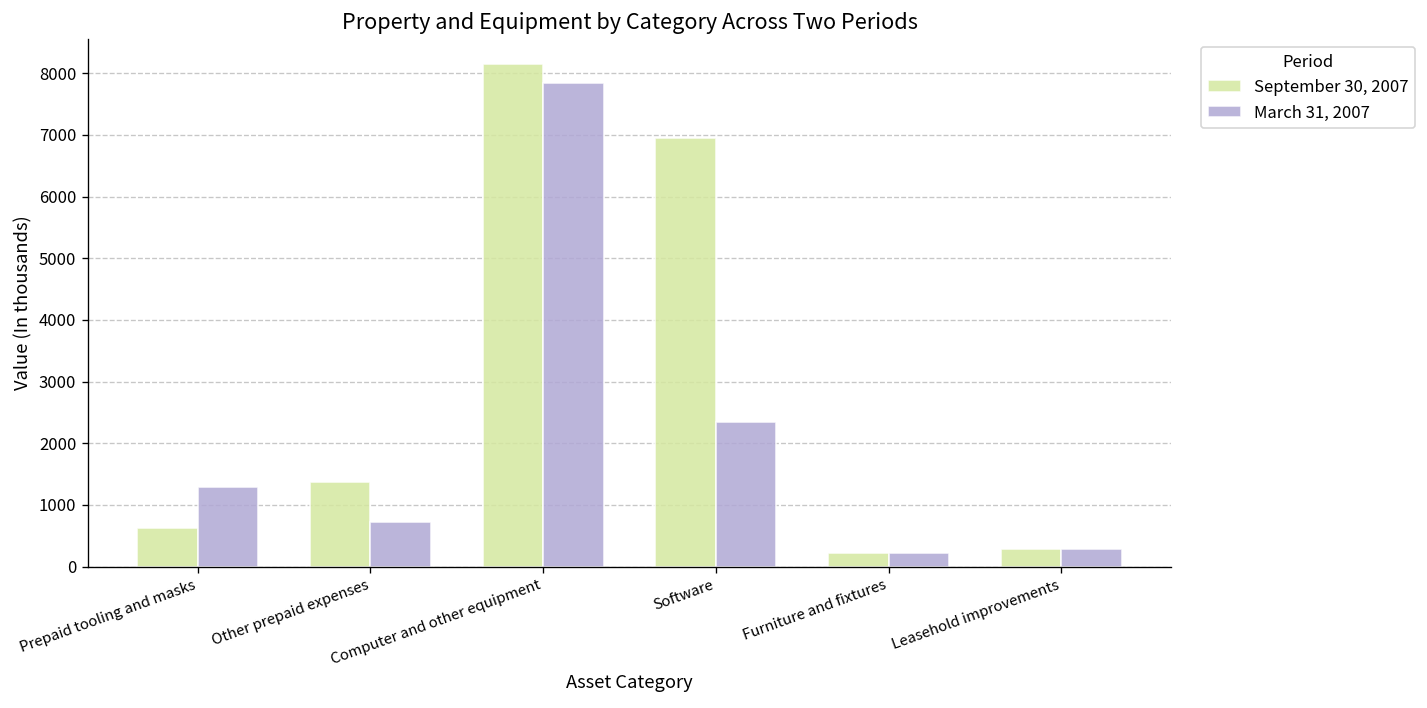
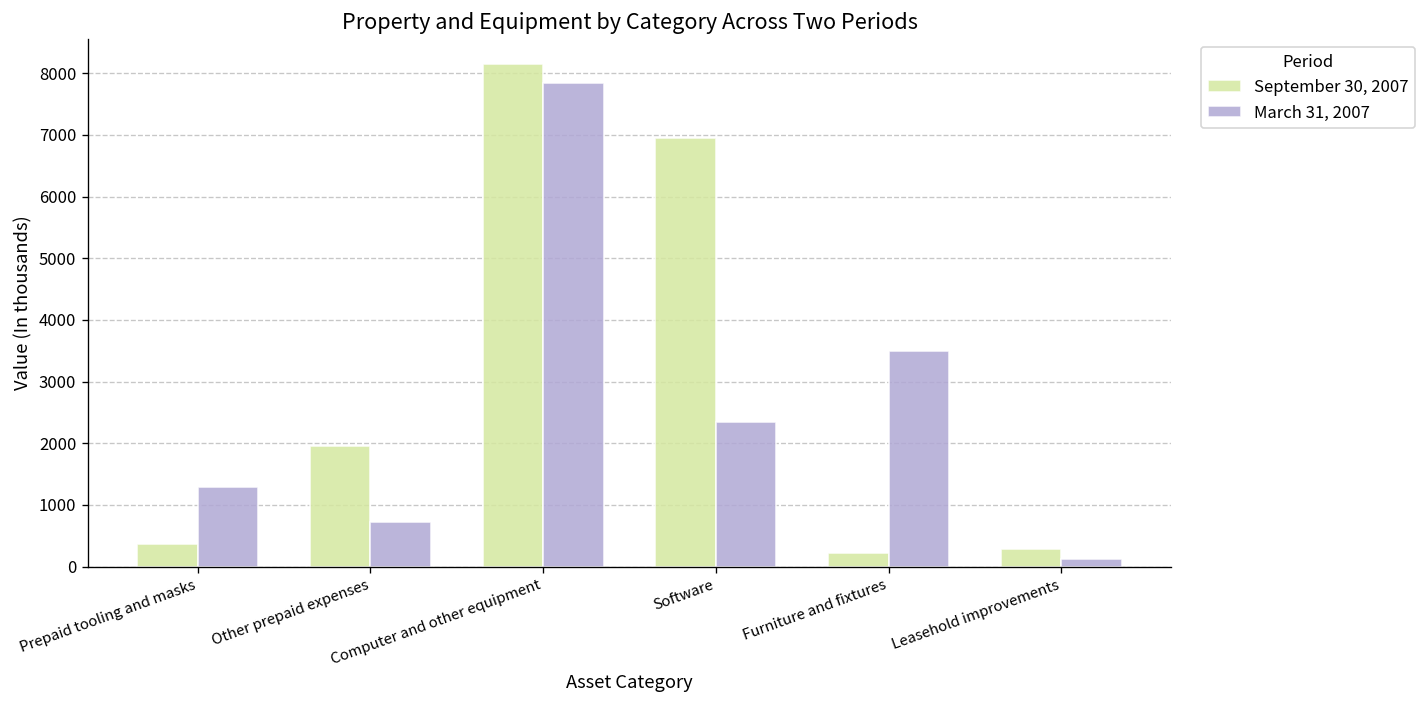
September 30, 2007, Prepaid tooling and masks: 600 -> 400
September 30, 2007, Other prepaid expenses: 1400 -> 2000
March 31, 2007, Furniture and fixtures: 200 -> 3500
March 31, 2007, Leasehold improvements: 300 -> 100
